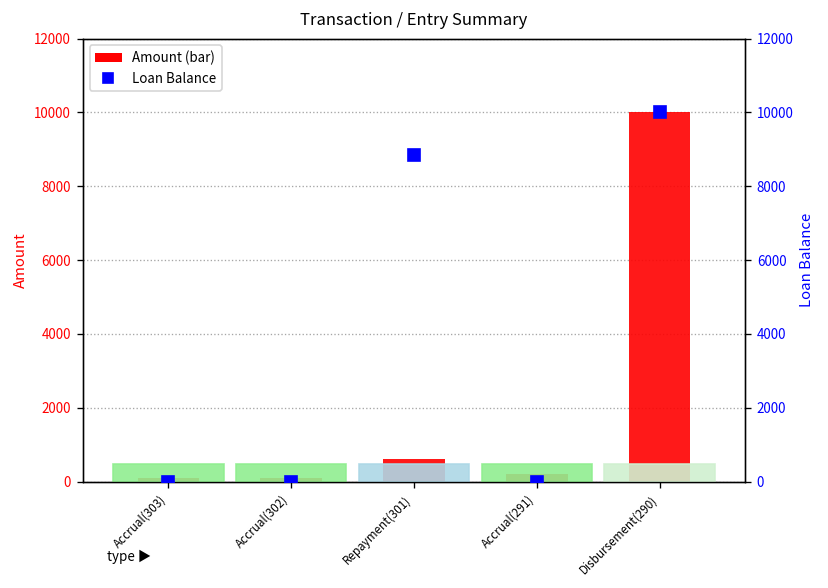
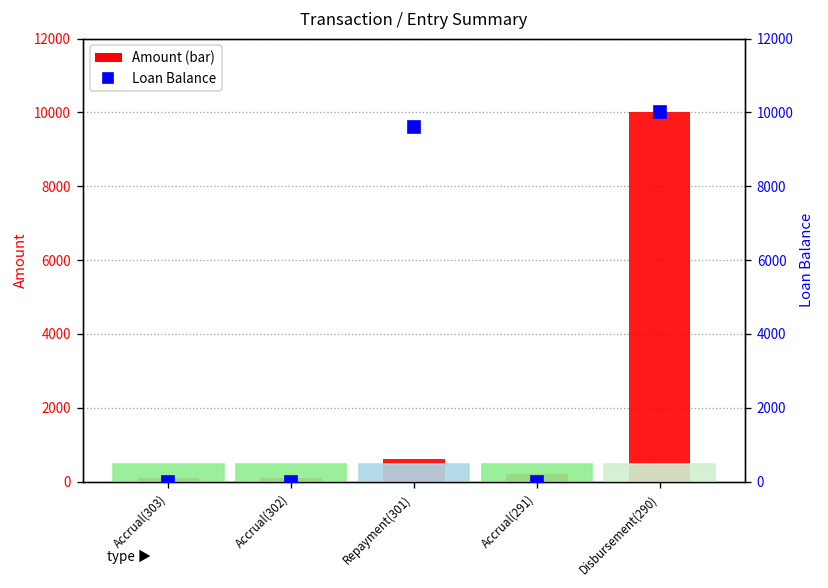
Loan Balance, Repayment(301): 8900 -> 9600
